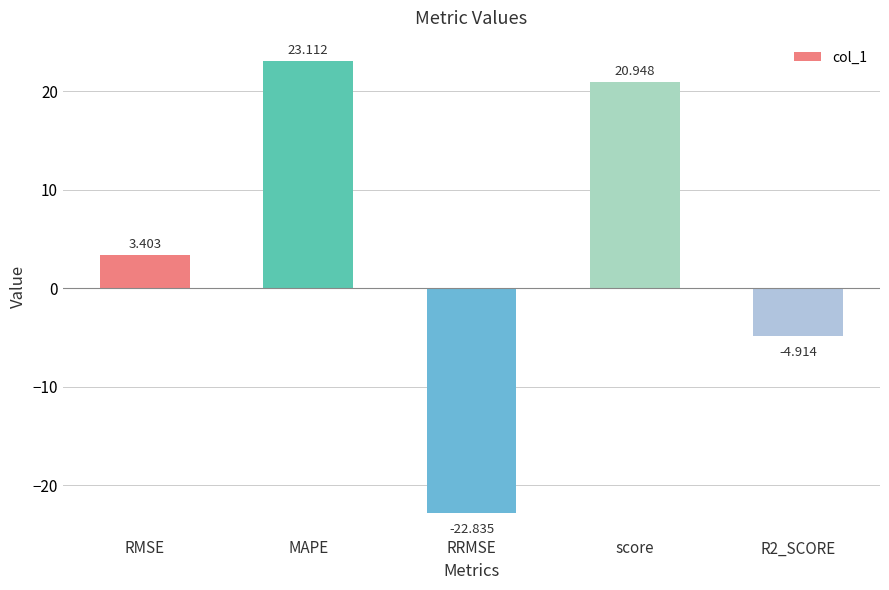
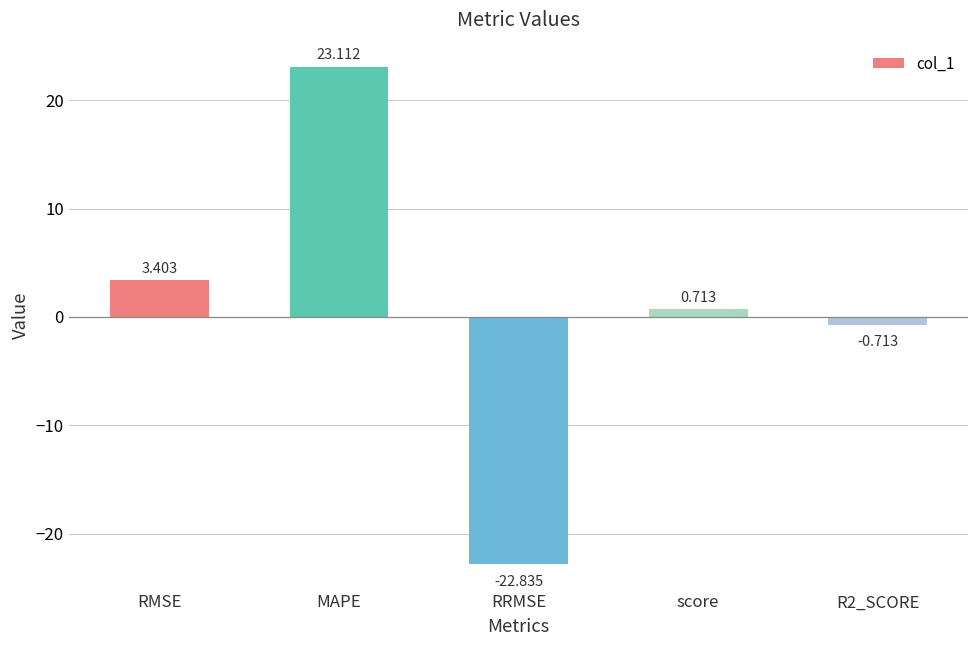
score: 20.948 -> 0.713
R2_SCORE: -4.914 -> -0.713
